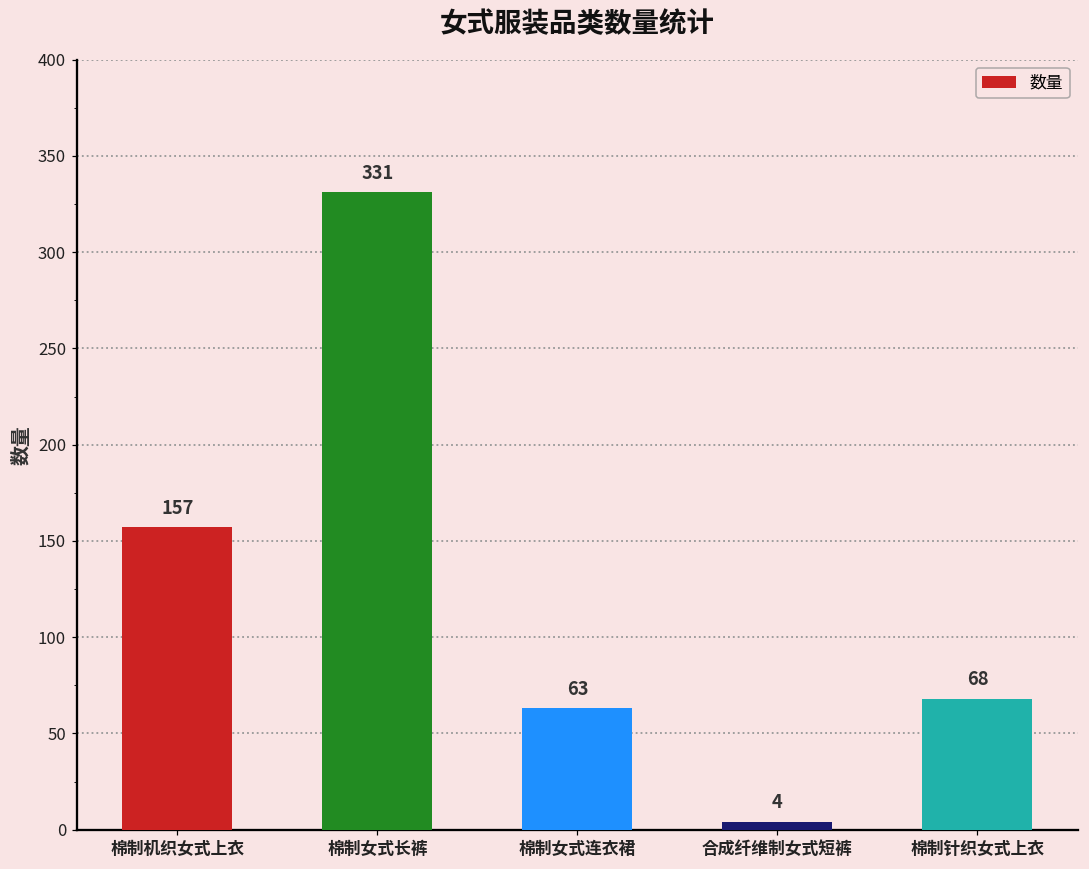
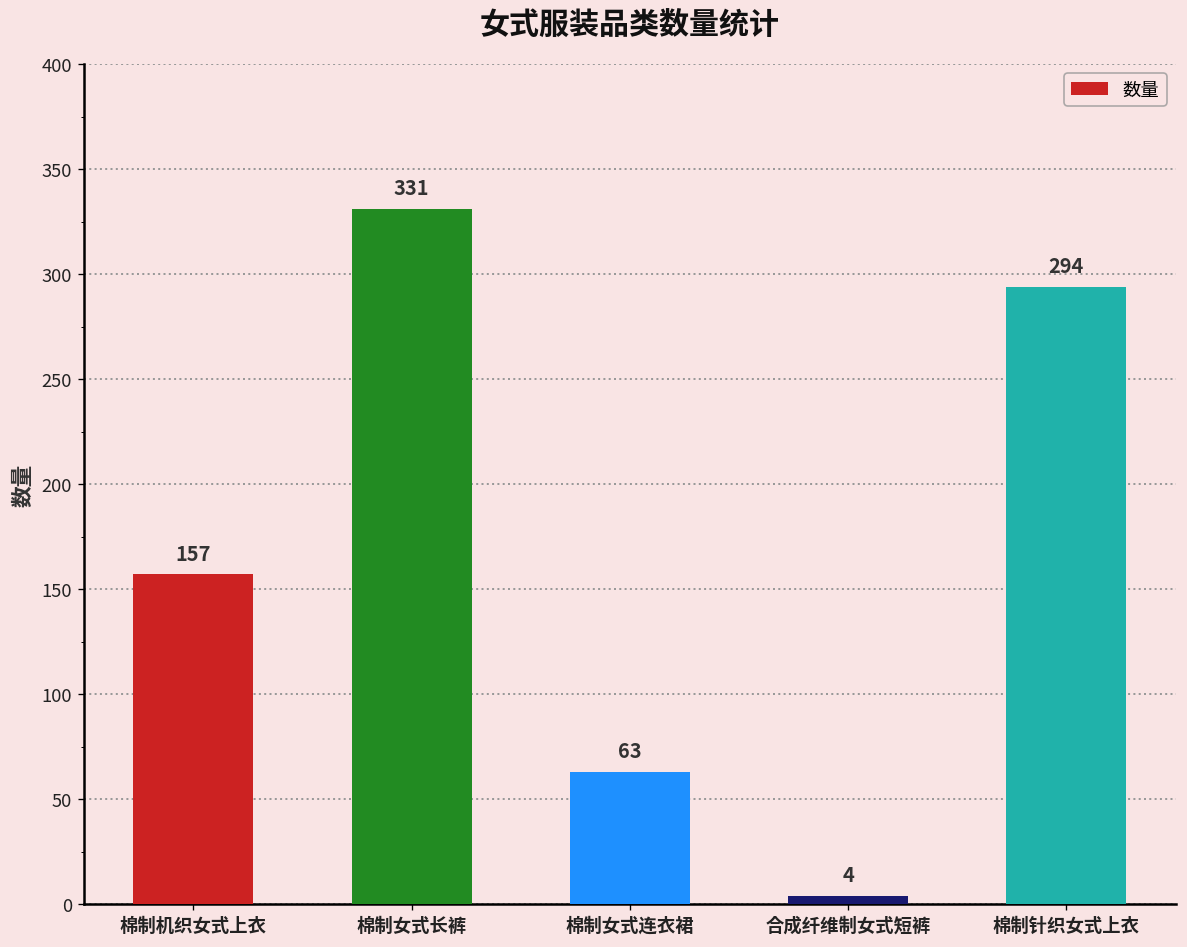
棉制针织女式上衣: 68 -> 294
